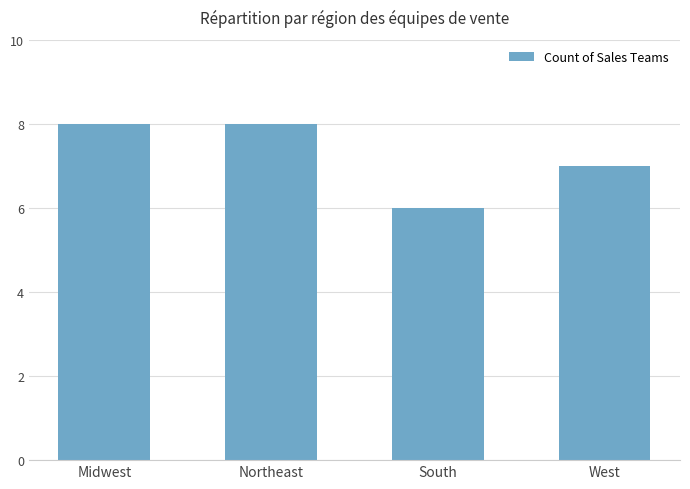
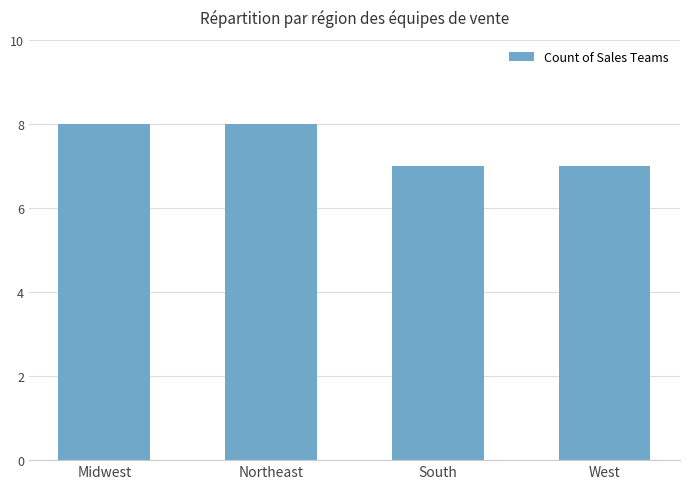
South: 6 -> 7
